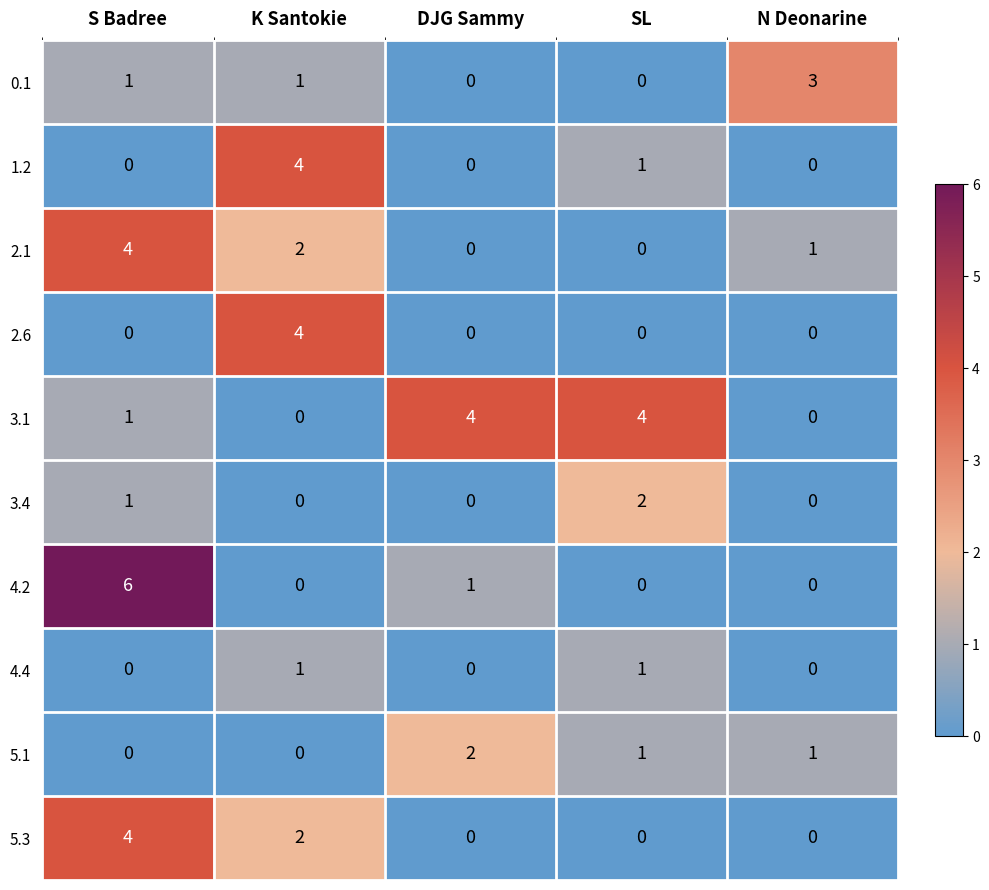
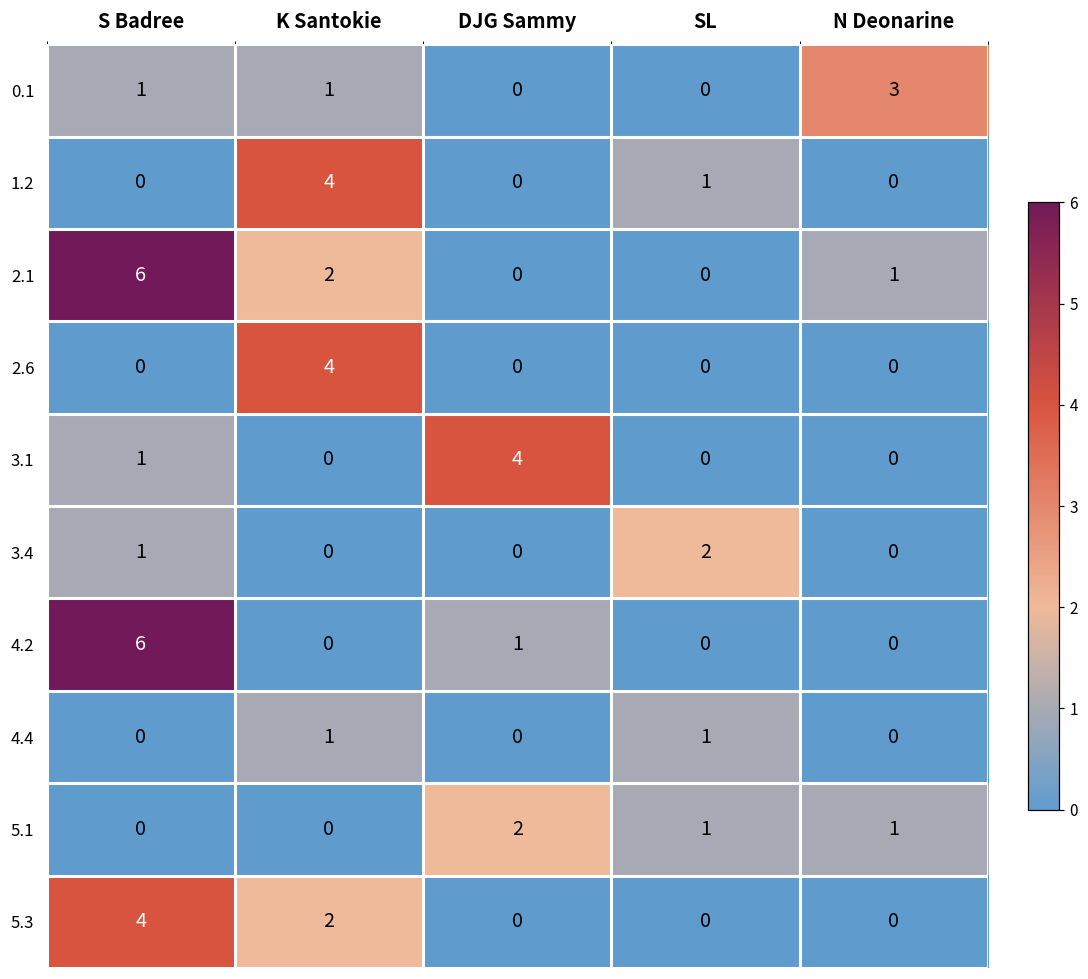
2.1, S Badree: 4 -> 6
3.1, SL: 4 -> 0
